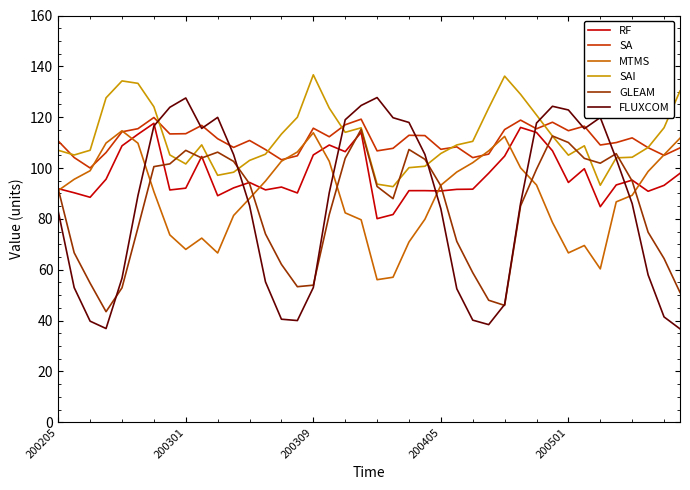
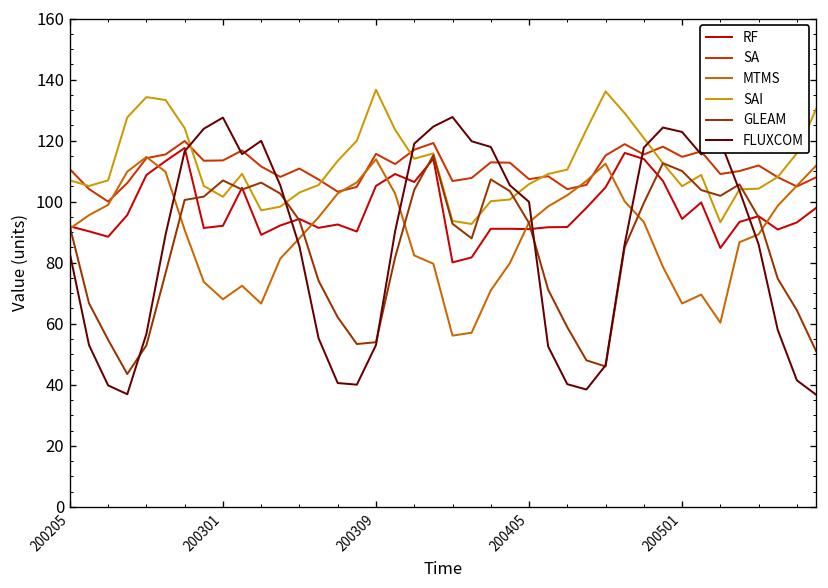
FLUXCOM, 200405: 84 -> 100
